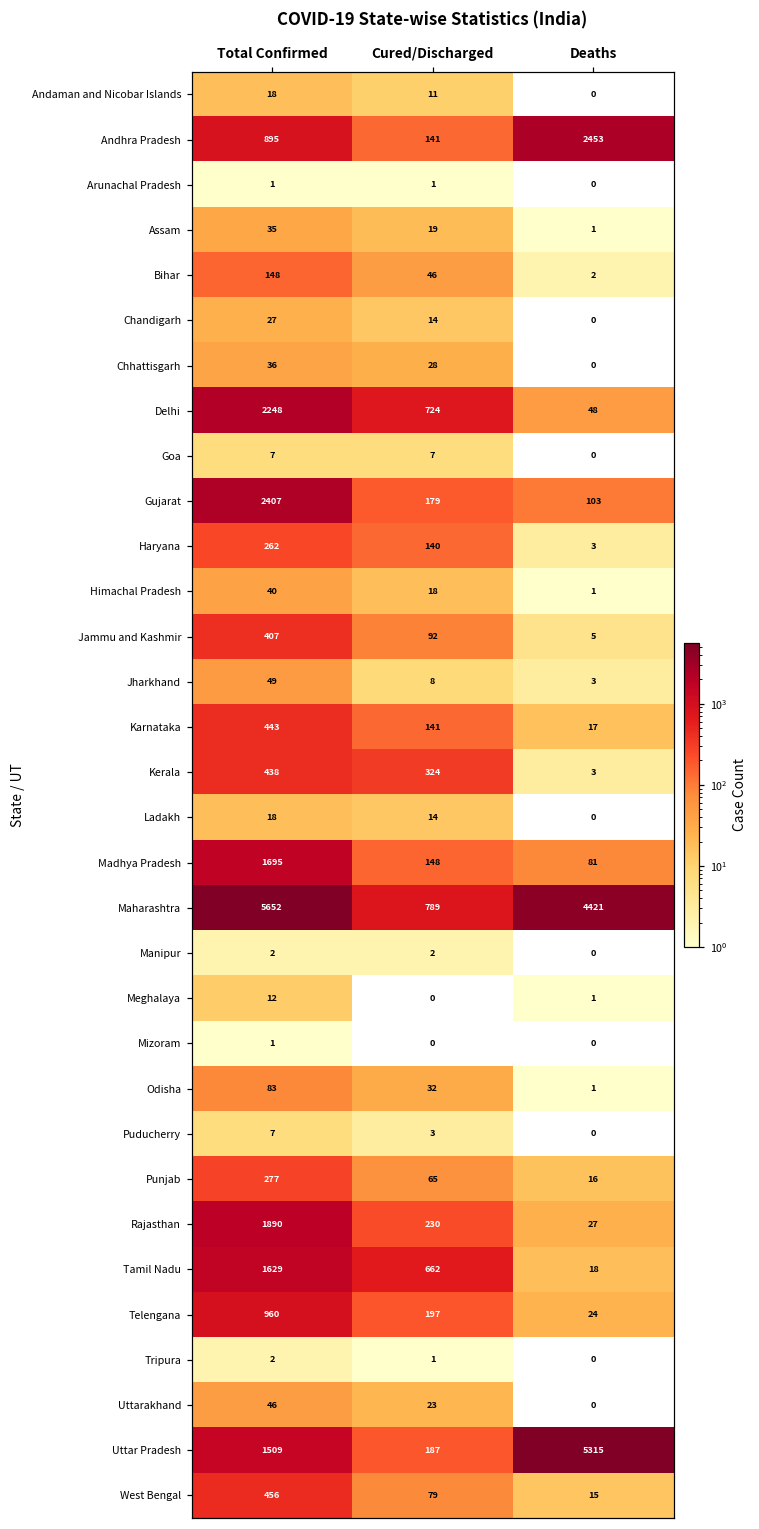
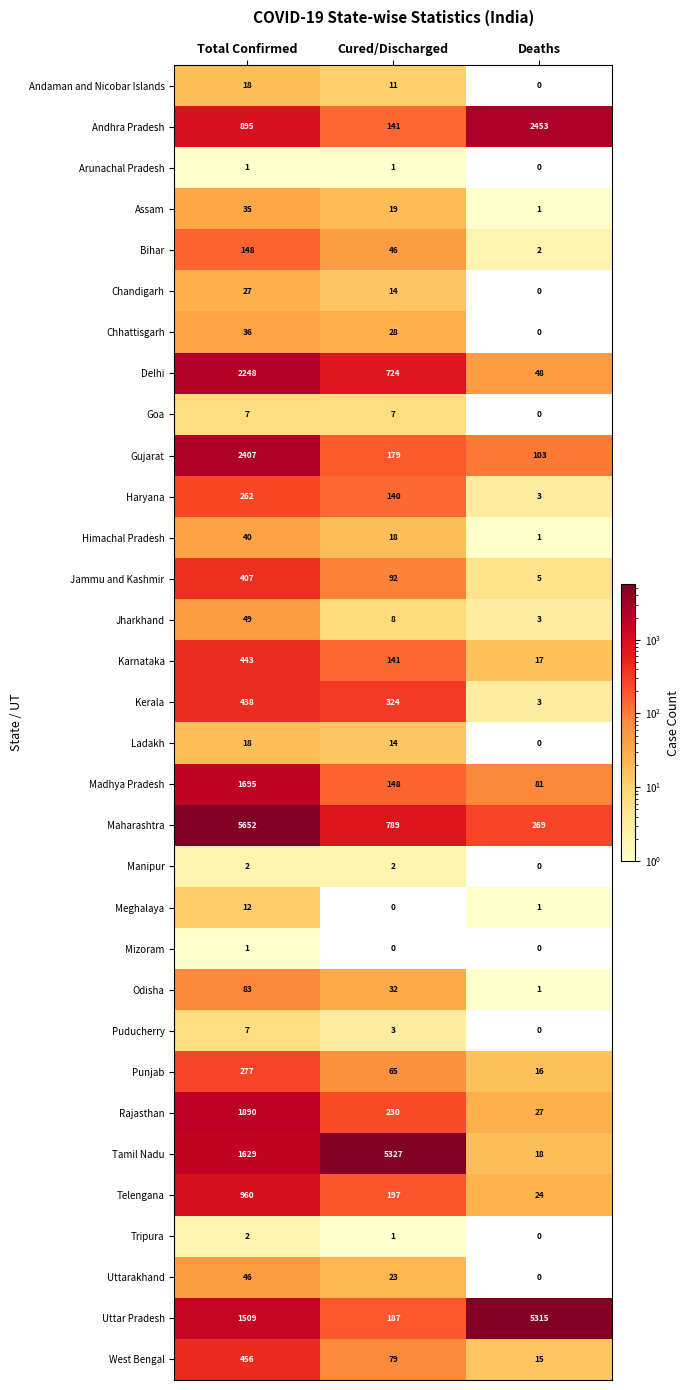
Maharashtra, Deaths: 4421 -> 269
Tamil Nadu, Cured/Discharged: 662 -> 5327
